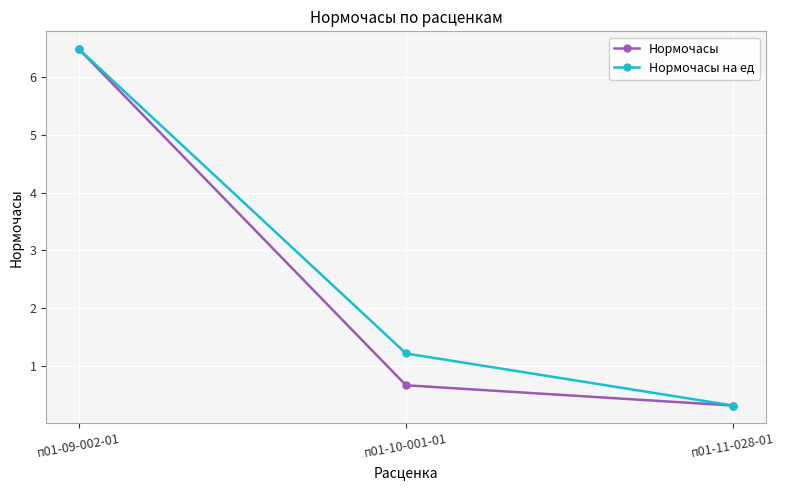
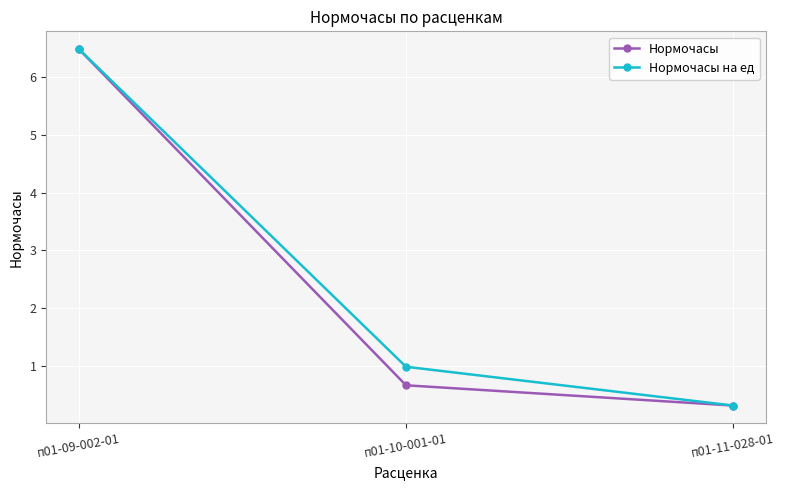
Нормочасы на ед, п01-10-001-01: 1.2 -> 1.0
